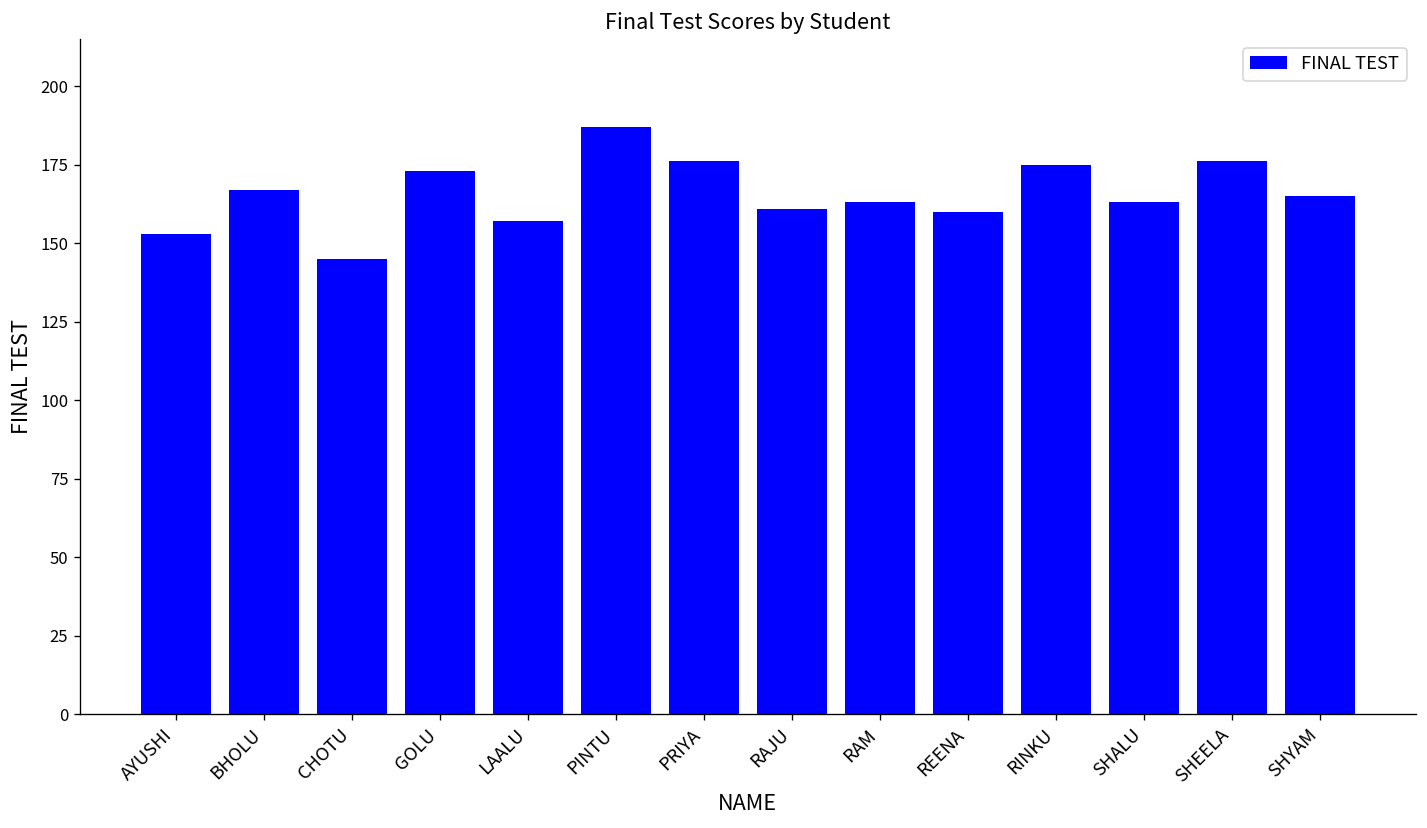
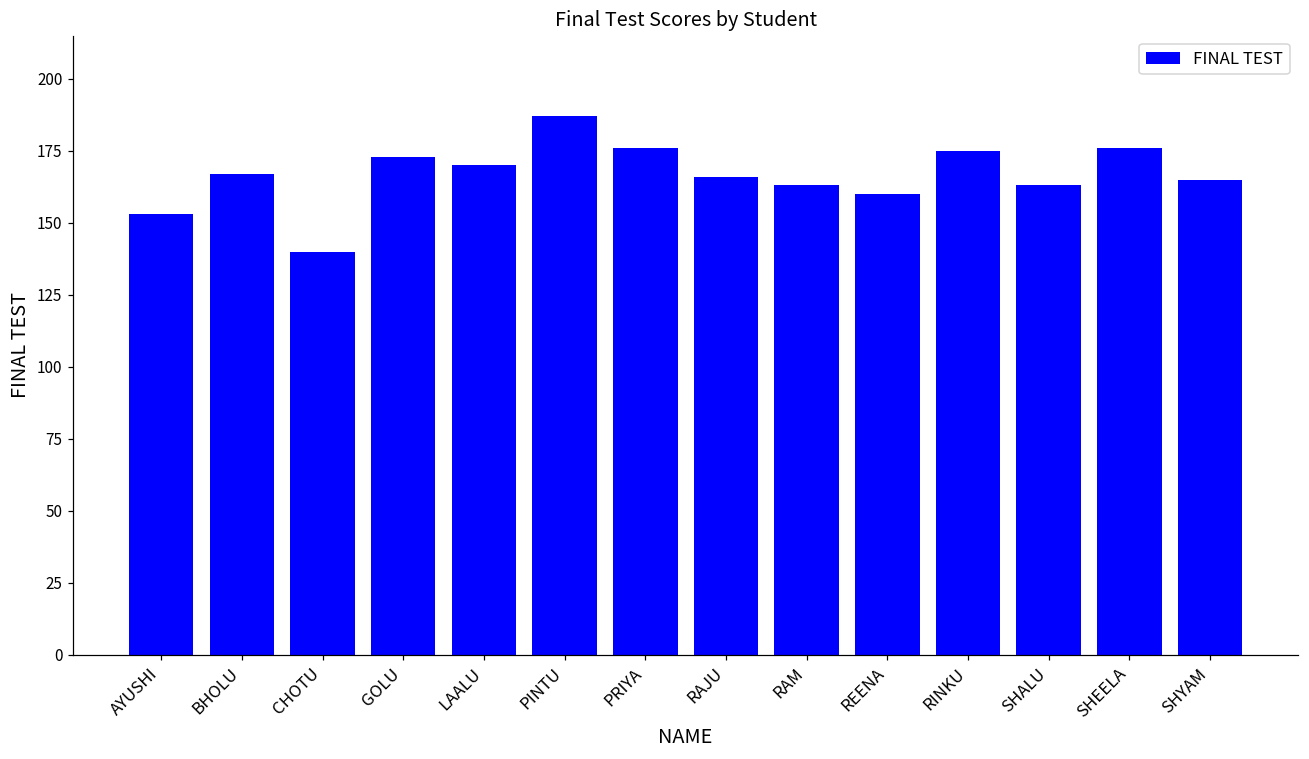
CHOTU: 145 -> 140
LAALU: 157 -> 170
RAJU: 161 -> 166
